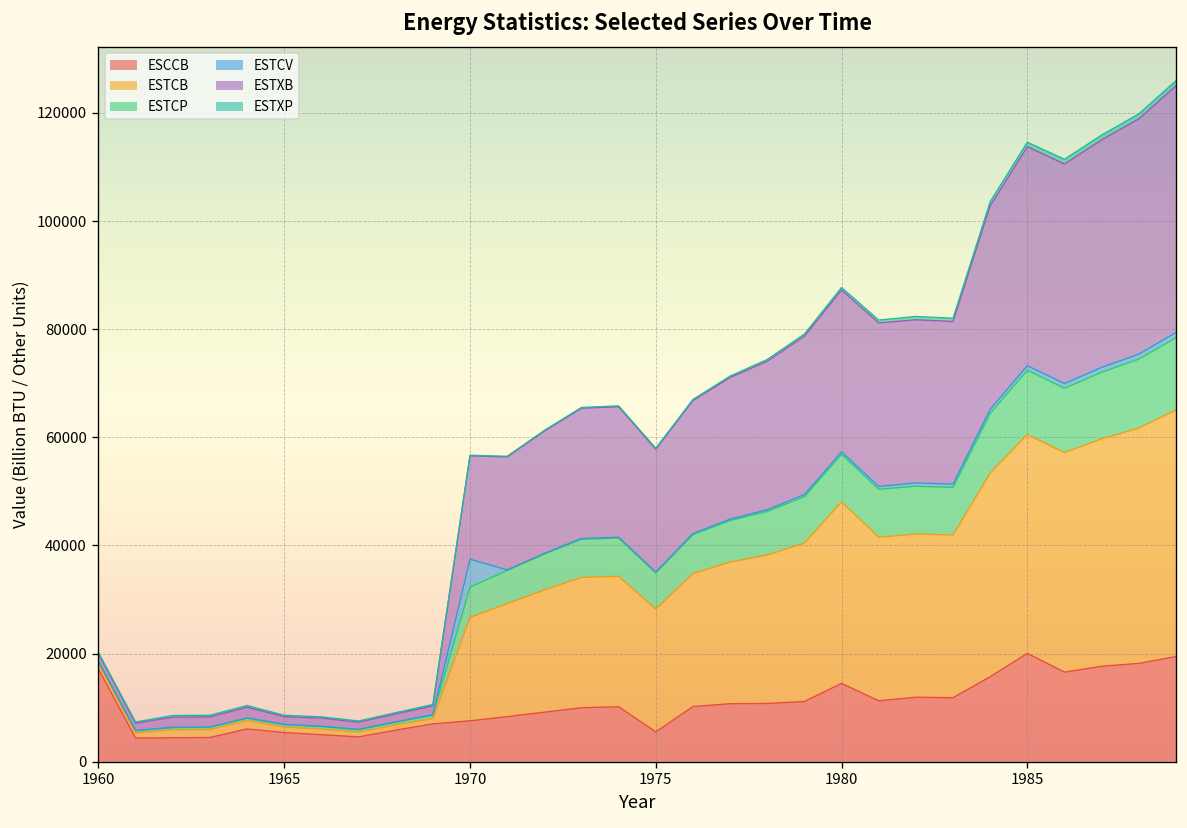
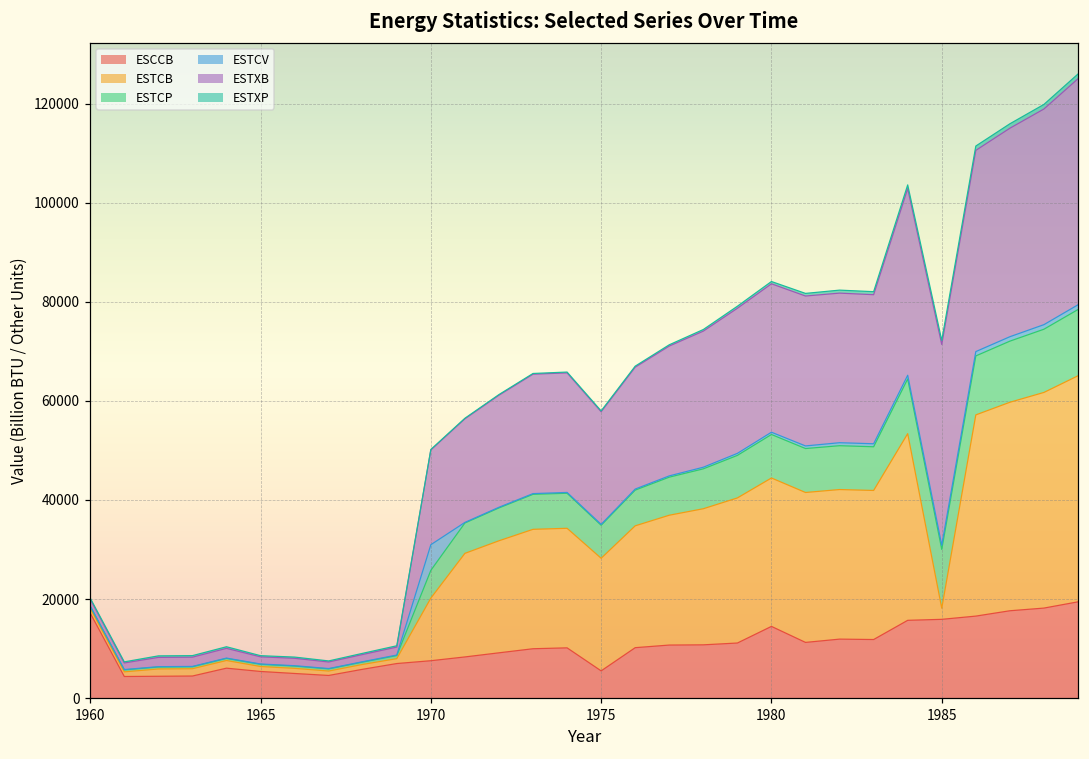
ESTCB, 1970: 19000 -> 13000
ESTCB, 1980: 34000 -> 30000
ESCCB, 1985: 20000 -> 16000
ESTCB, 1985: 41000 -> 2000
